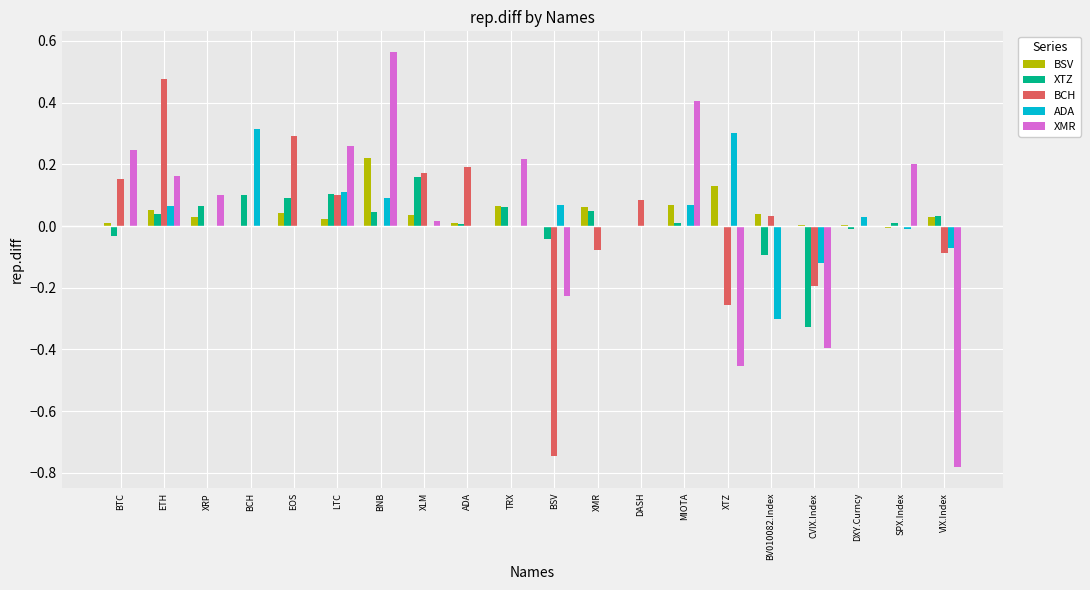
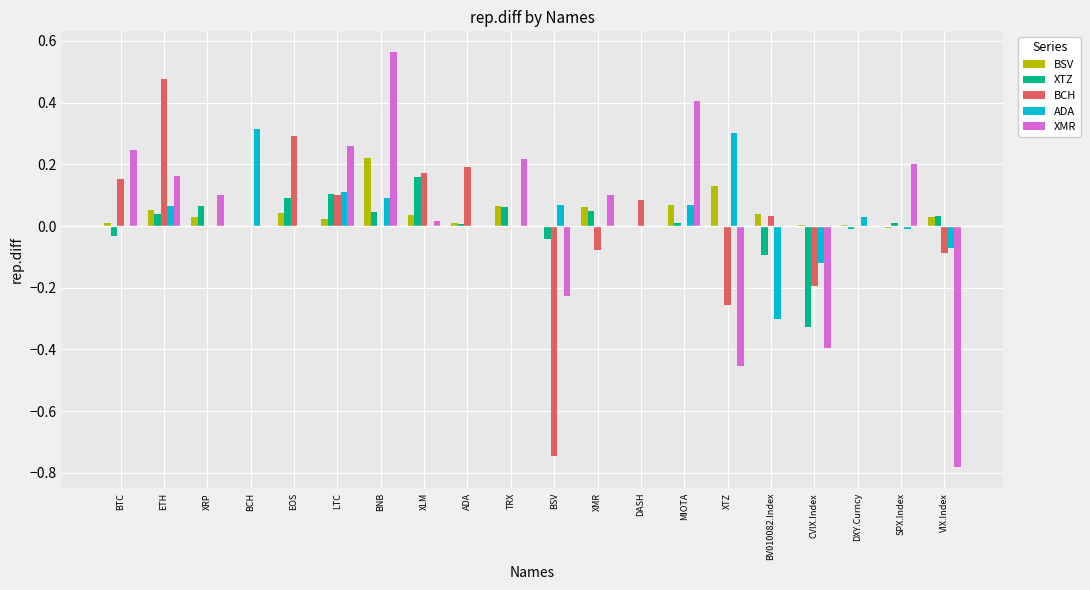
XTZ, BCH: 0.1 -> 0.0
XMR, XMR: 0.0 -> 0.1
